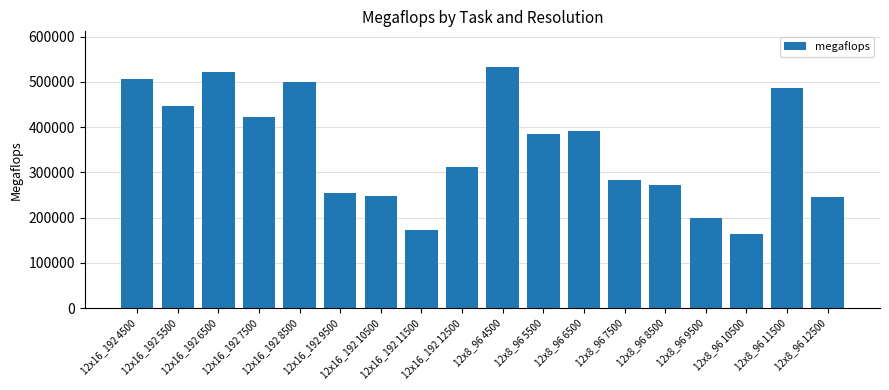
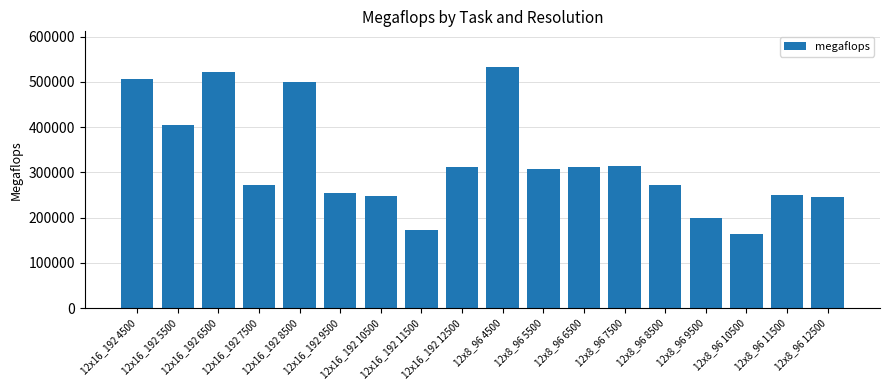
12x16_192 5500: 450000 -> 400000
12x16_192 7500: 420000 -> 270000
12x8_96 5500: 390000 -> 310000
12x8_96 6500: 390000 -> 310000
12x8_96 7500: 280000 -> 310000
12x8_96 11500: 490000 -> 250000
